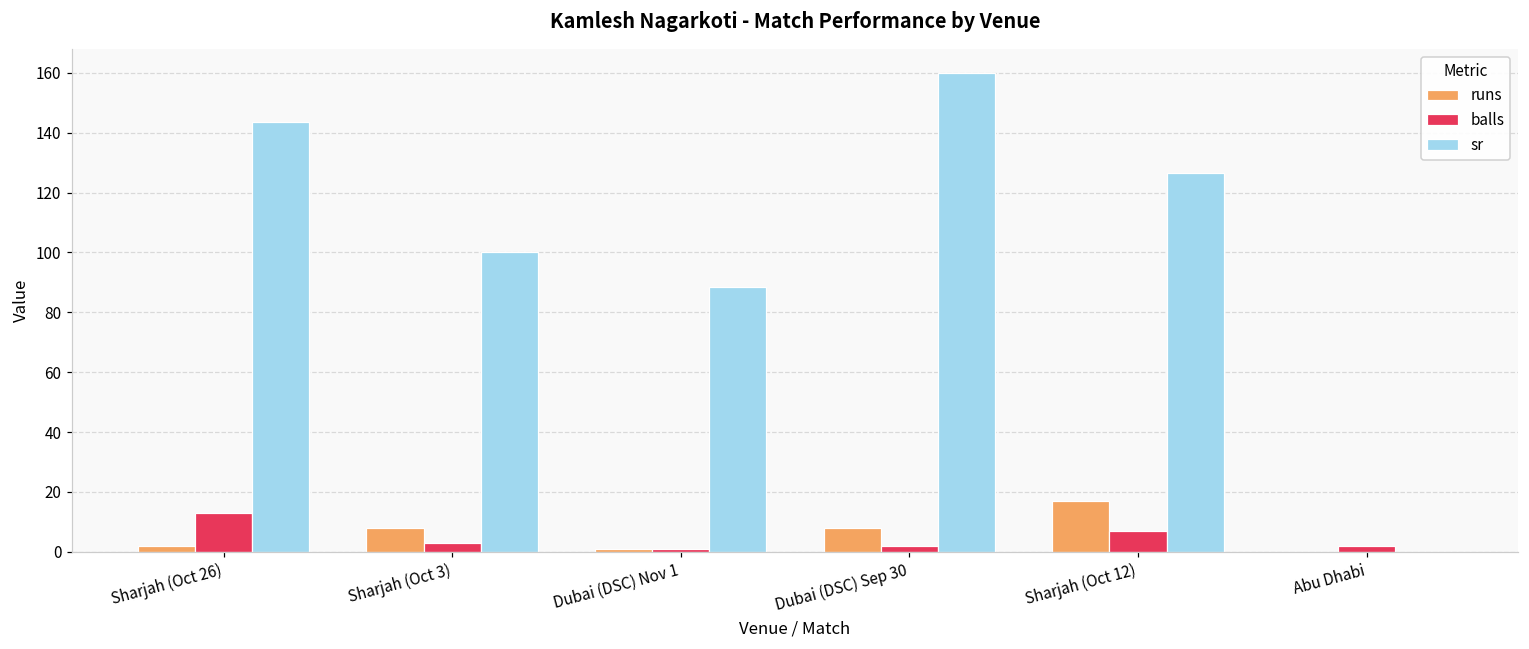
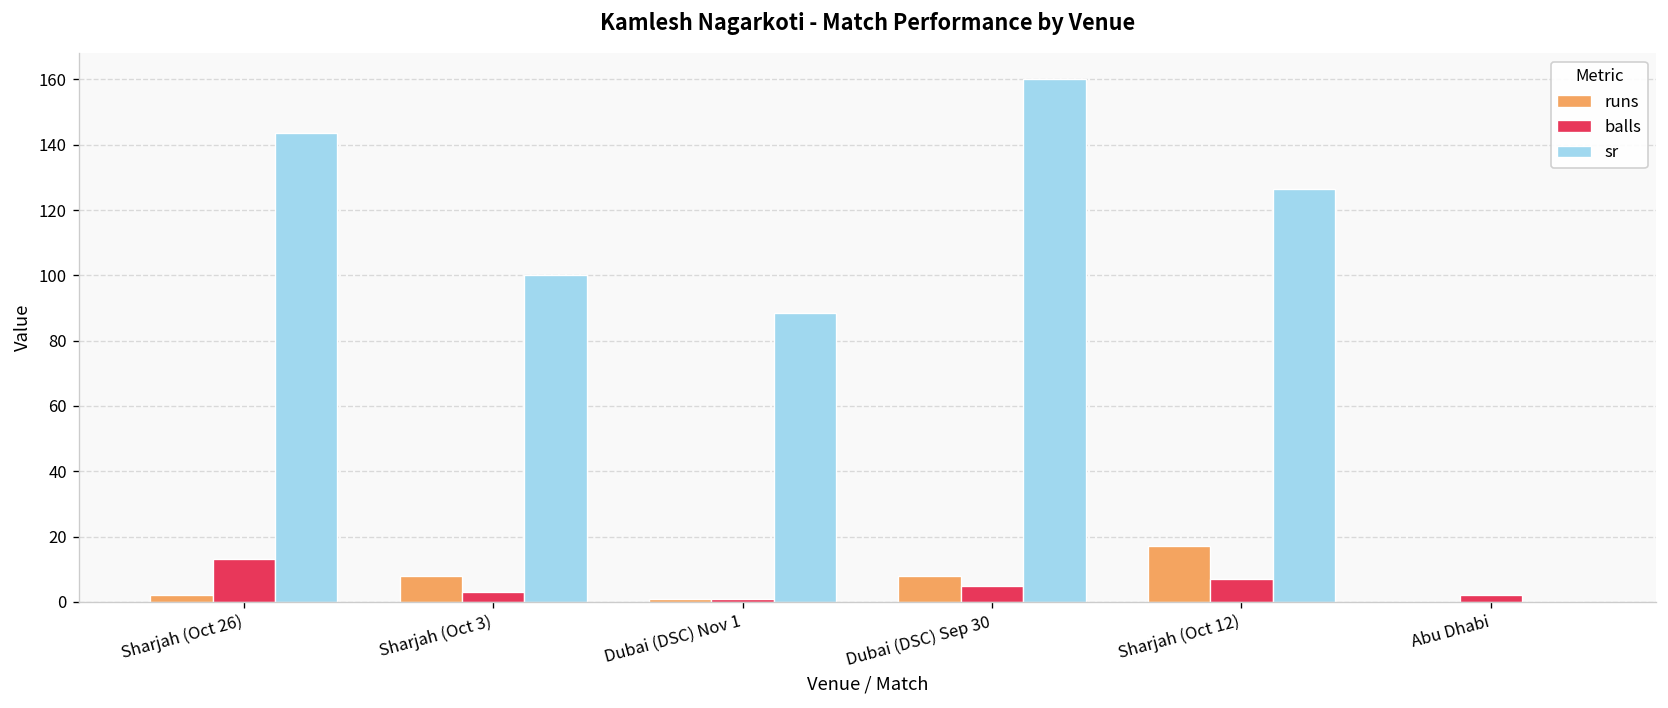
balls, Dubai (DSC) Sep 30: 2 -> 5
